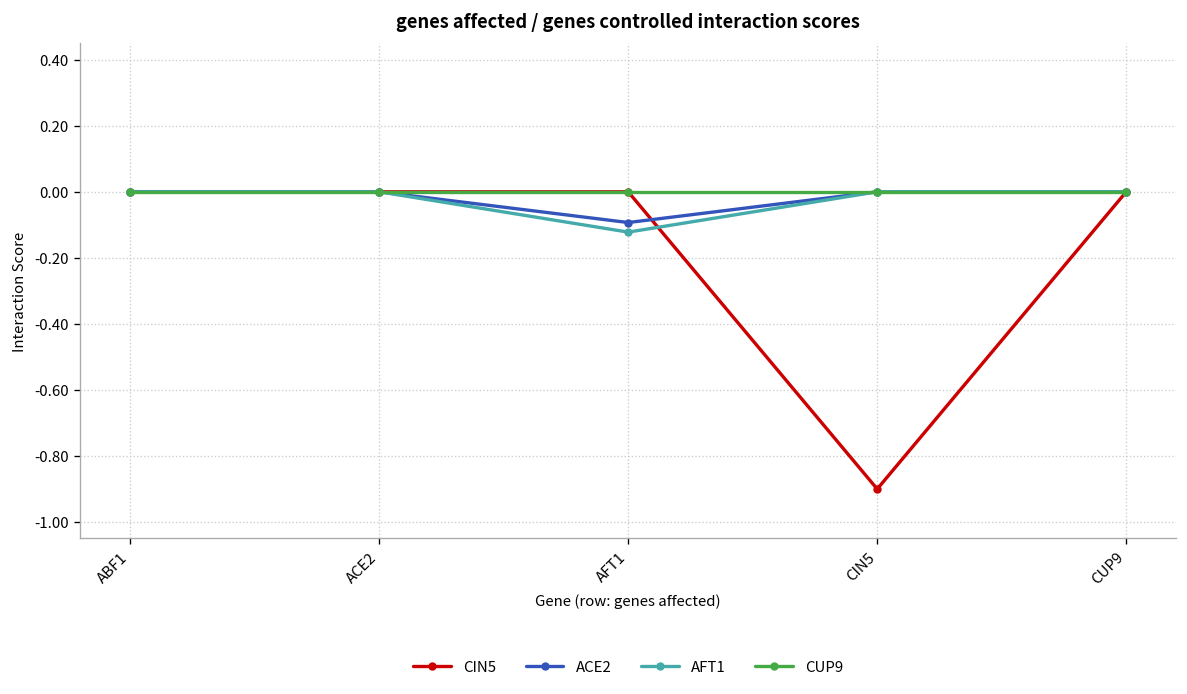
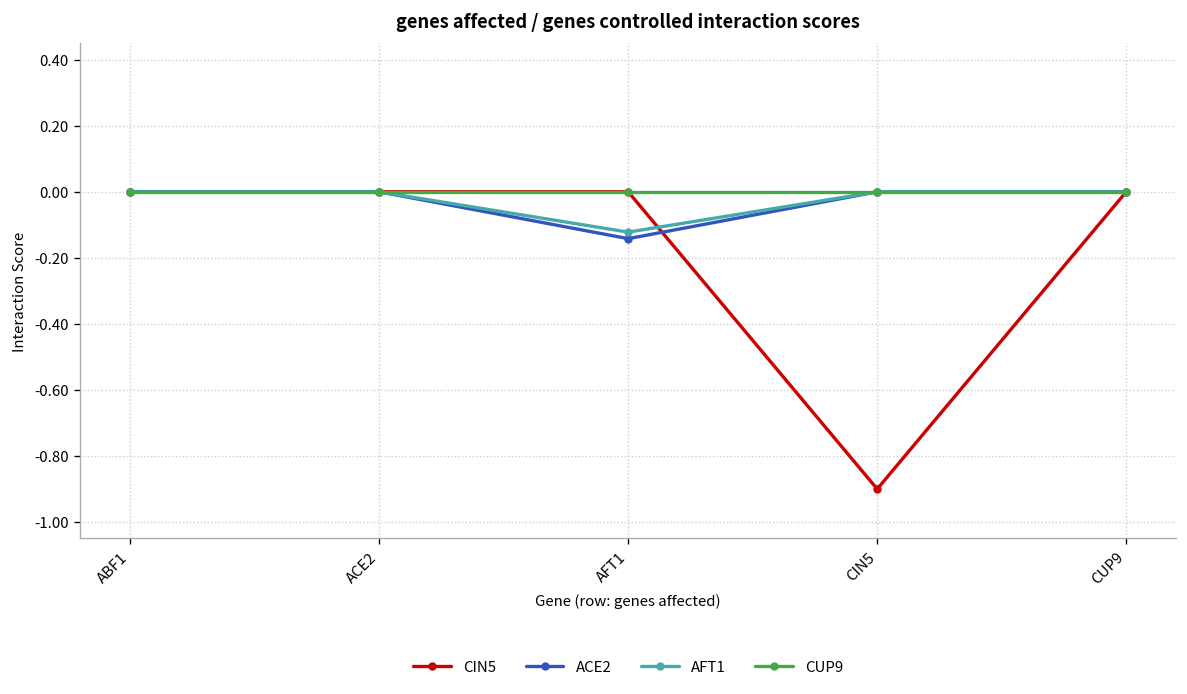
ACE2, AFT1: -0.09 -> -0.14
